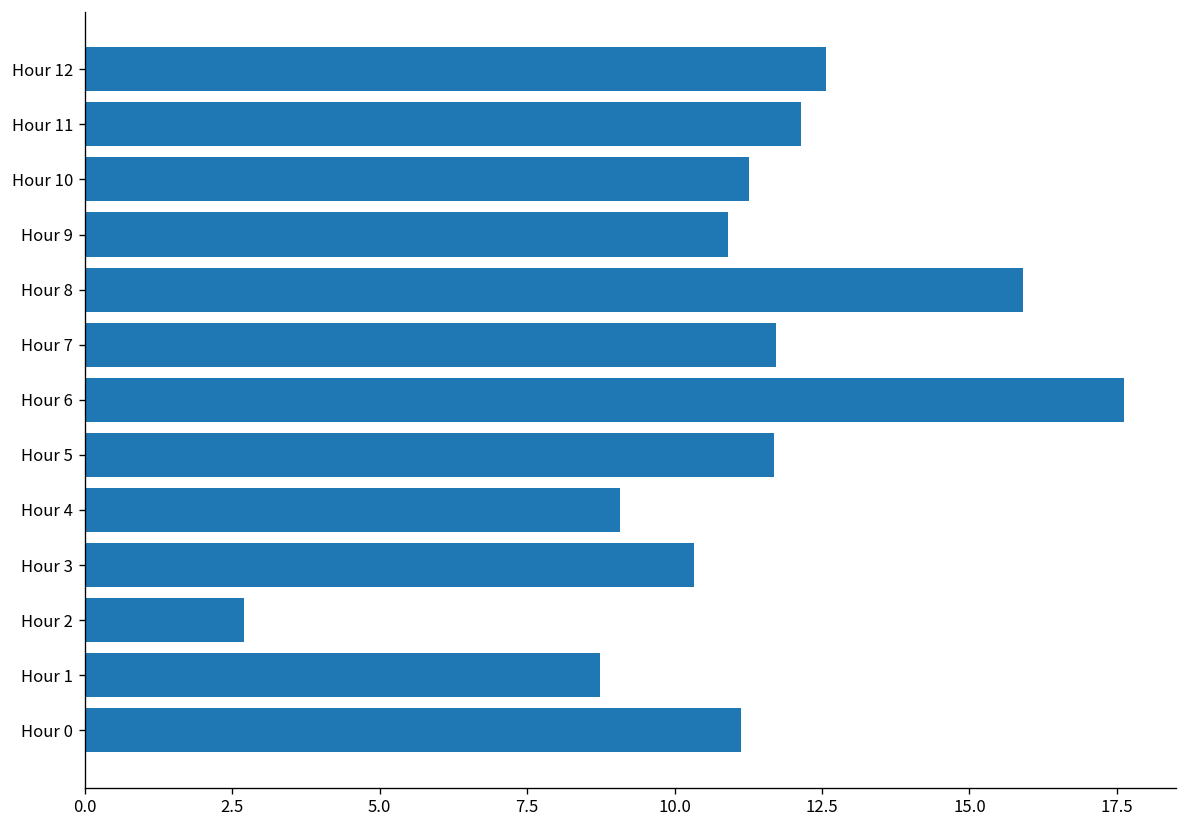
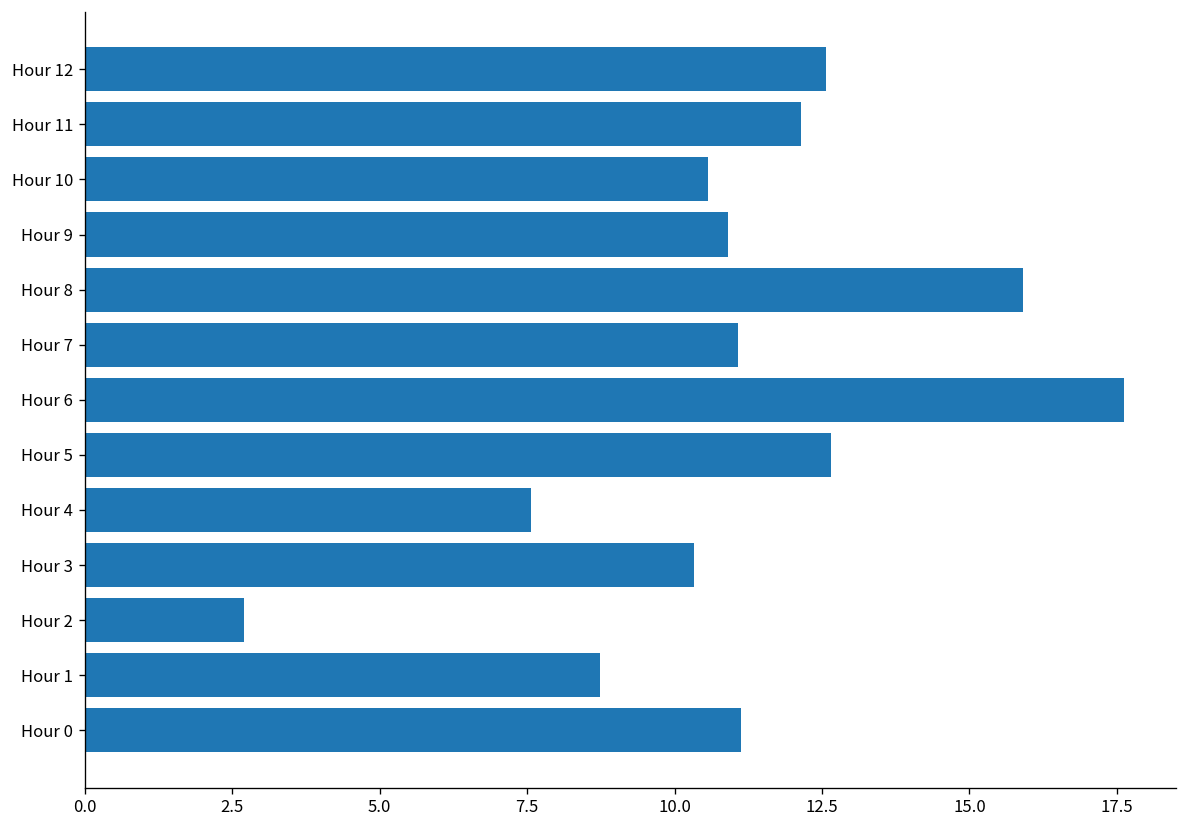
Hour 10: 11.3 -> 10.6
Hour 7: 11.7 -> 11.1
Hour 5: 11.7 -> 12.7
Hour 4: 9.1 -> 7.6
